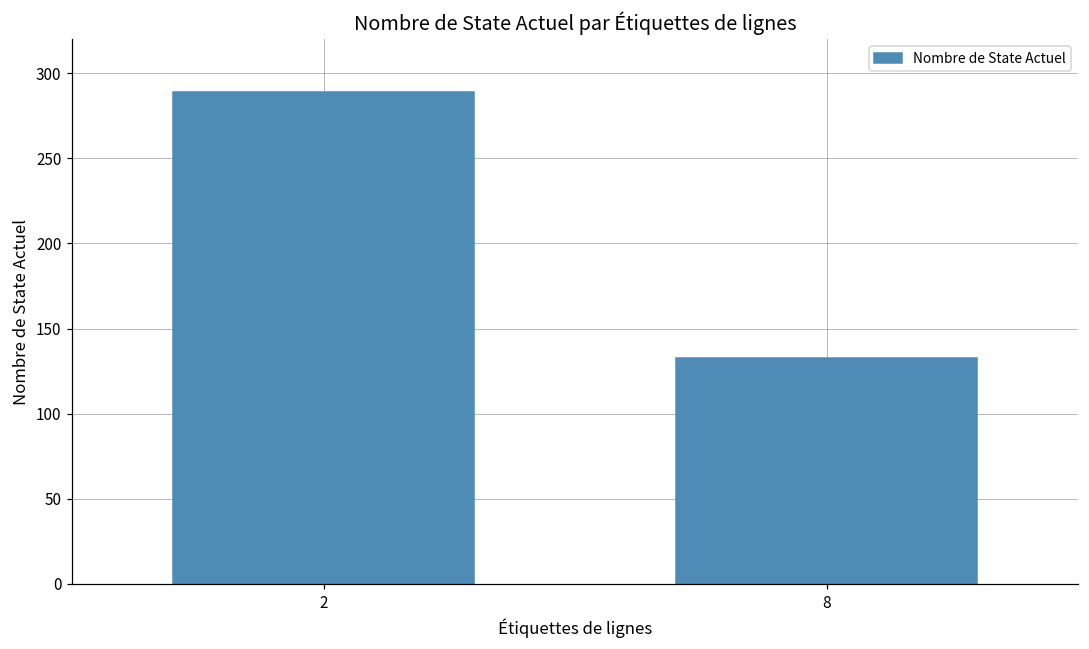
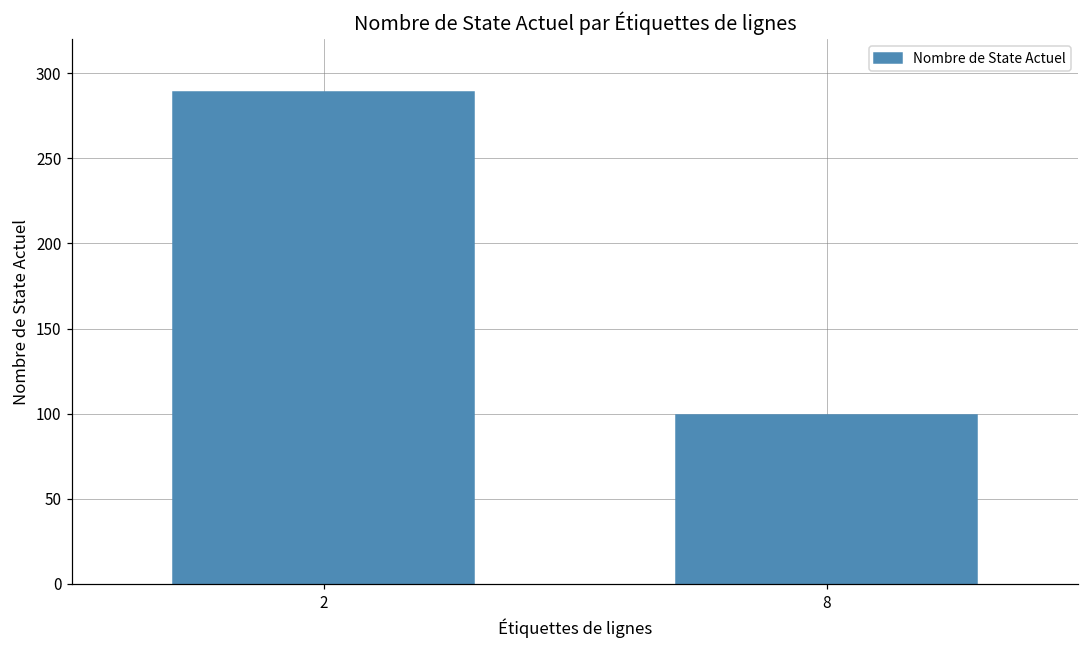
8: 133 -> 99
